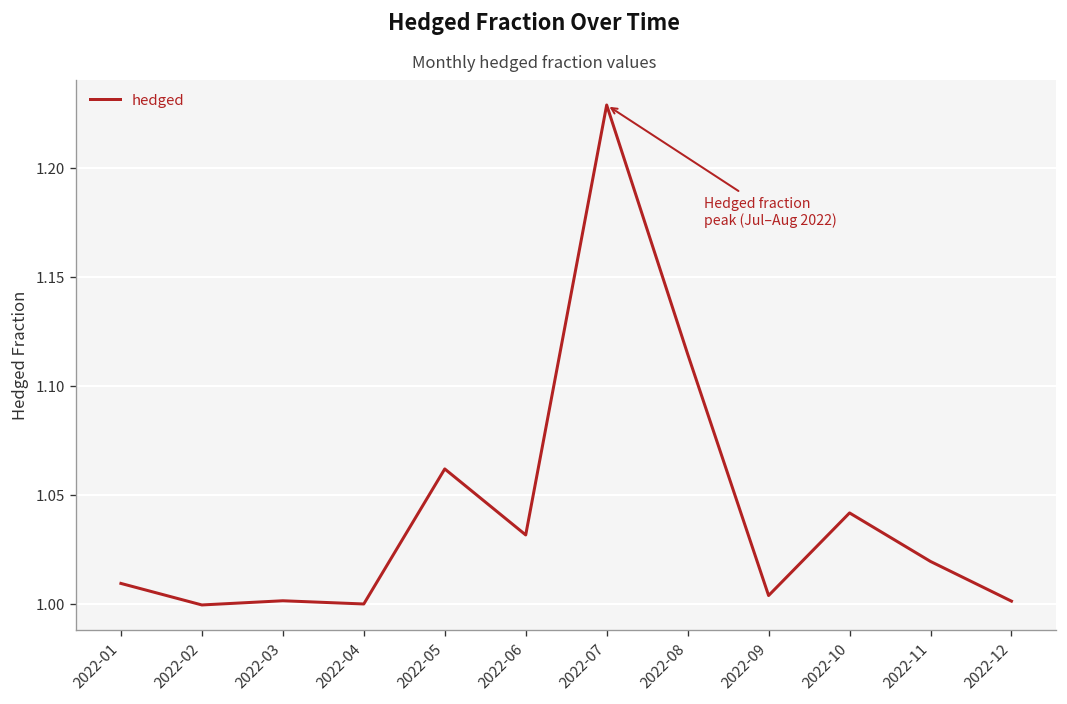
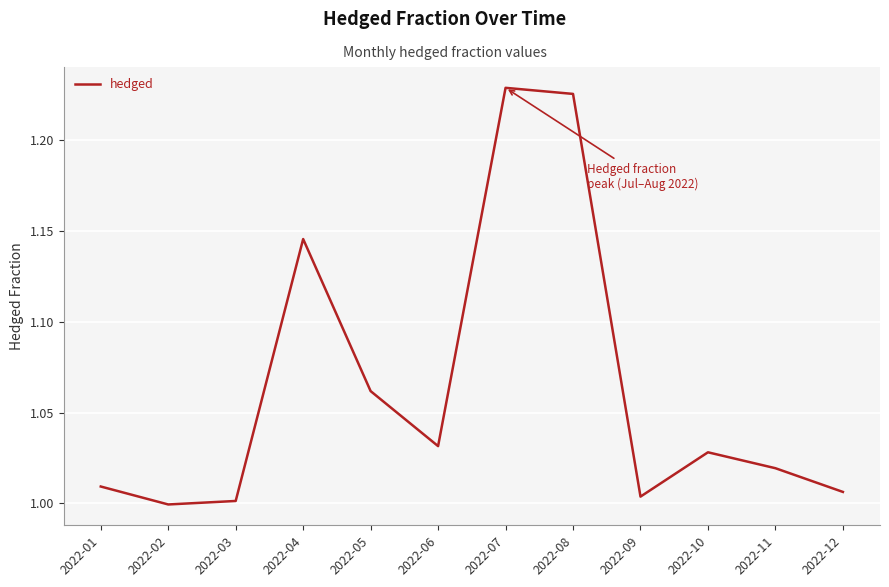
2022-04: 1.000 -> 1.146
2022-08: 1.115 -> 1.226
2022-10: 1.042 -> 1.028
2022-12: 1.001 -> 1.006
